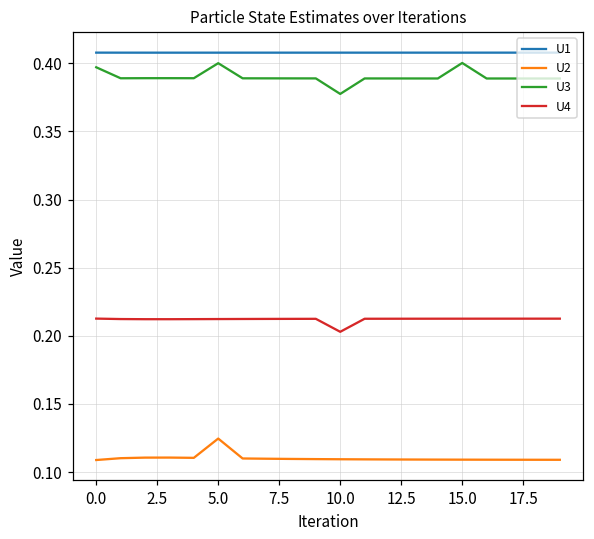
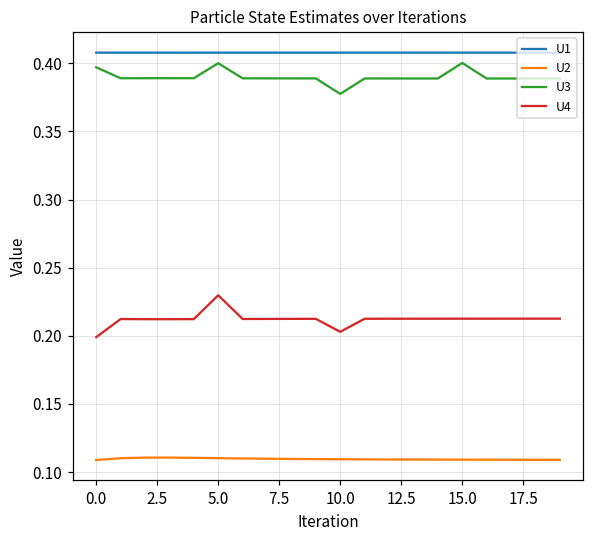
U4, 0.0: 0.213 -> 0.199
U2, 5.0: 0.125 -> 0.110
U4, 5.0: 0.212 -> 0.230
